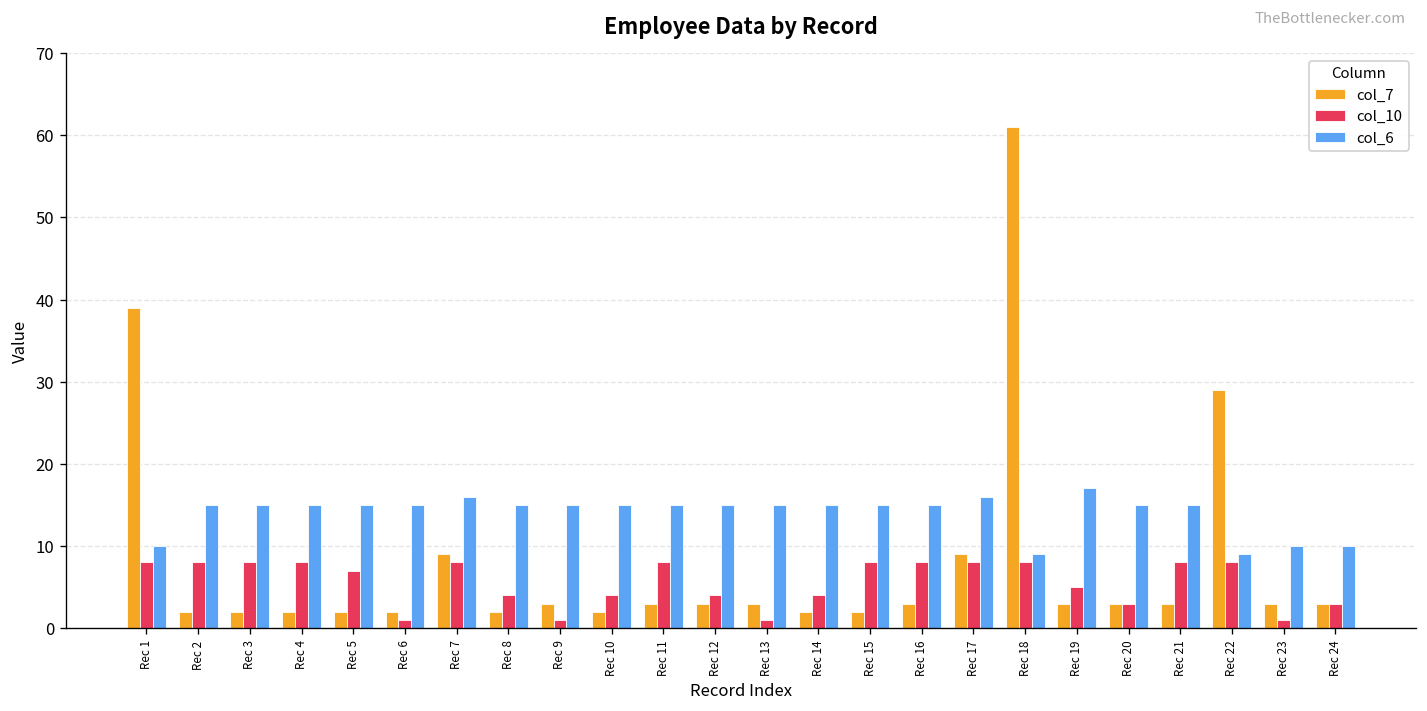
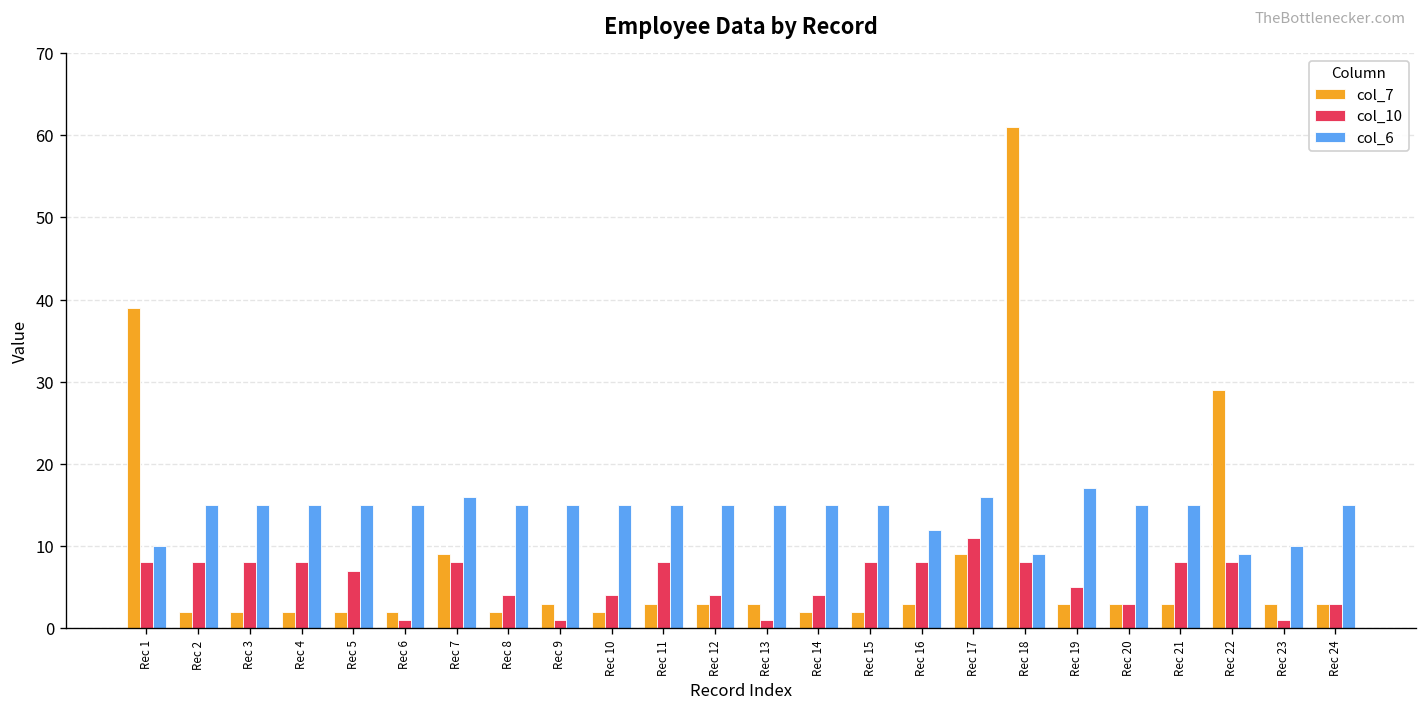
col_6, Rec 16: 15 -> 12
col_10, Rec 17: 8 -> 11
col_6, Rec 24: 10 -> 15
